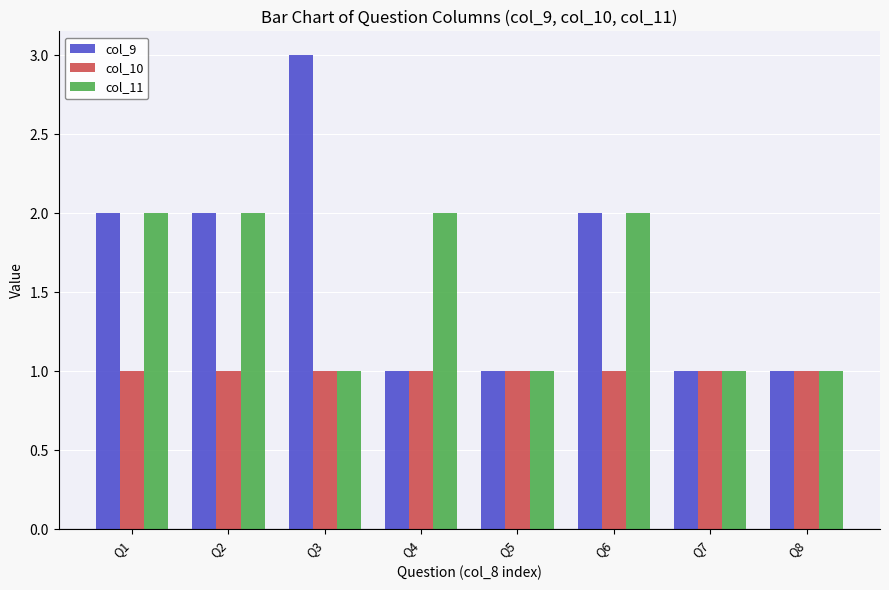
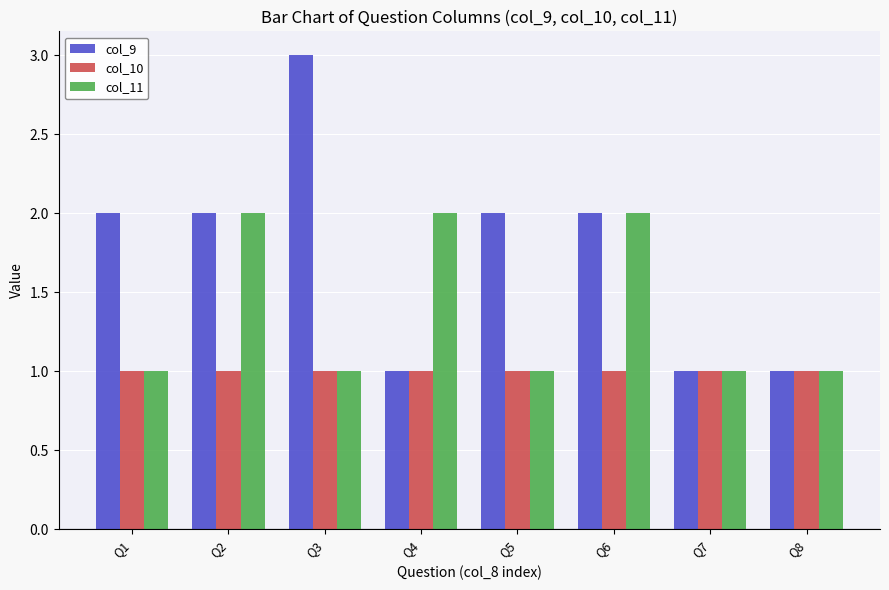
col_11, Q1: 2 -> 1
col_9, Q5: 1 -> 2
